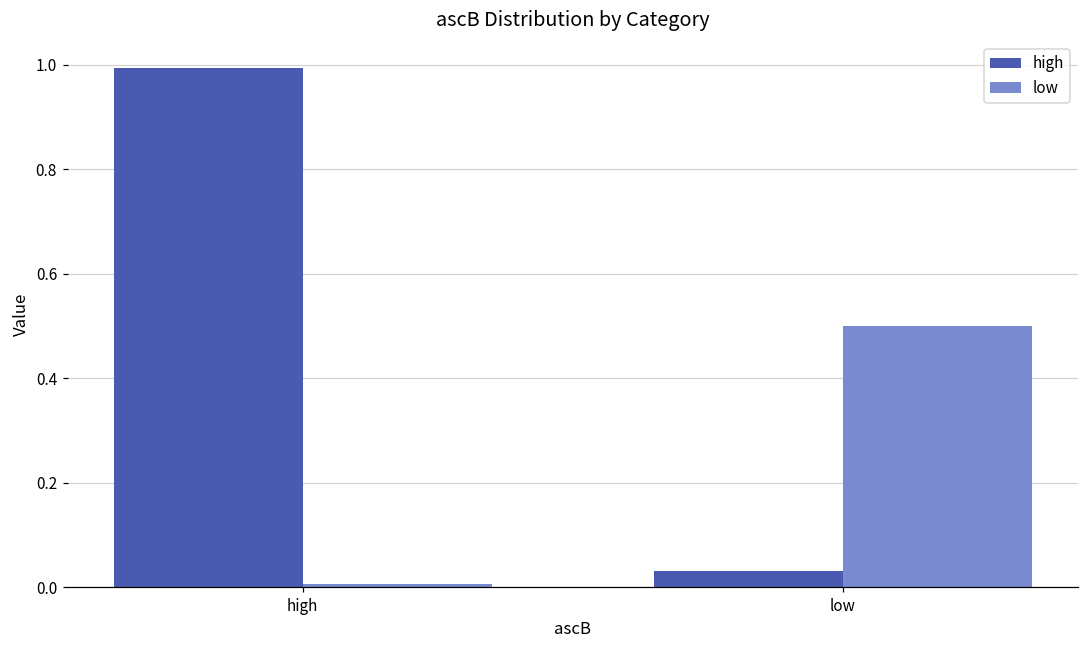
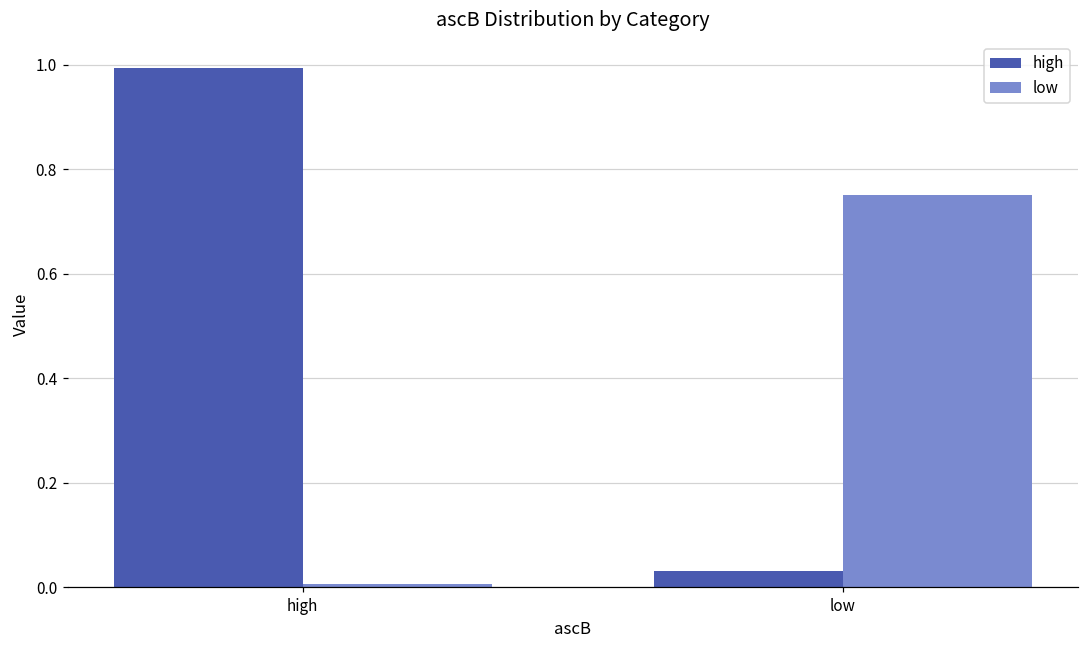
low, low: 0.50 -> 0.75
